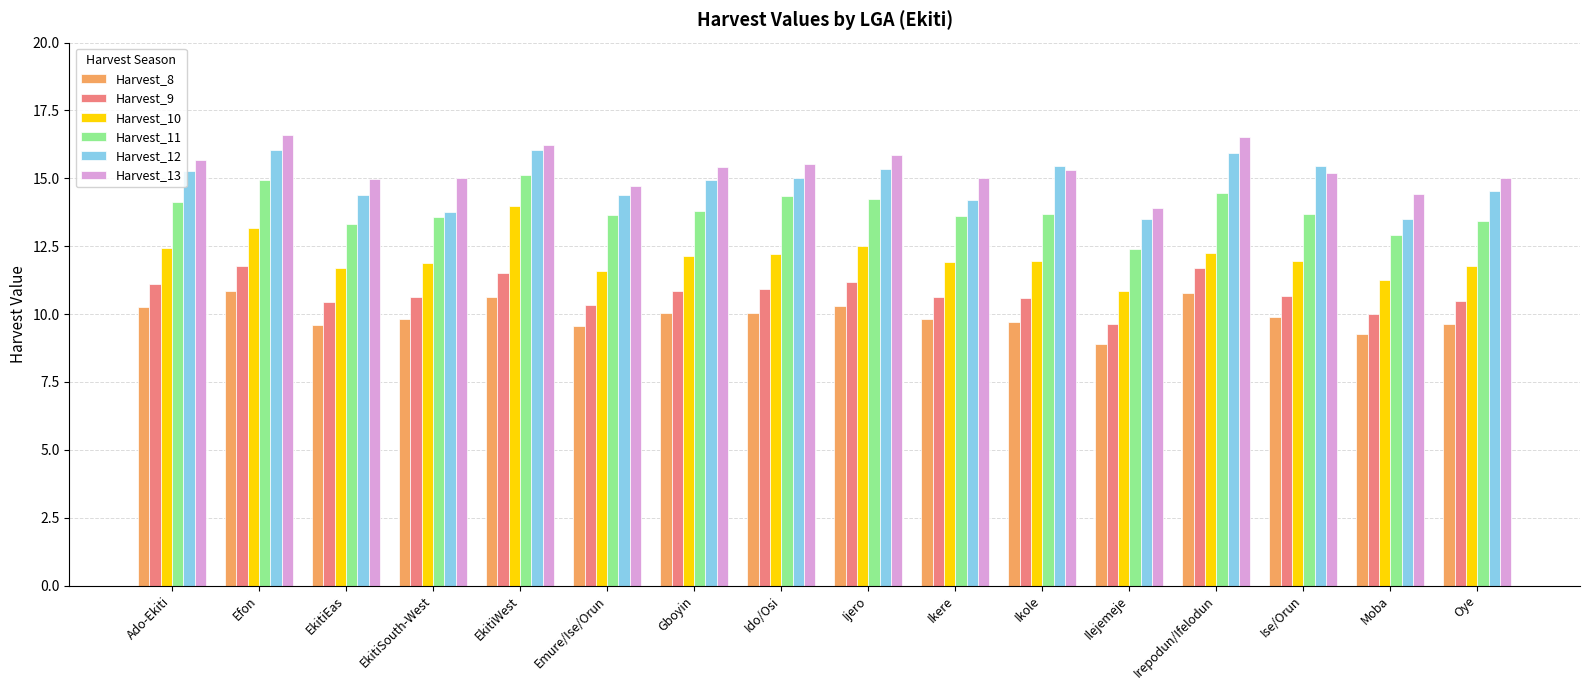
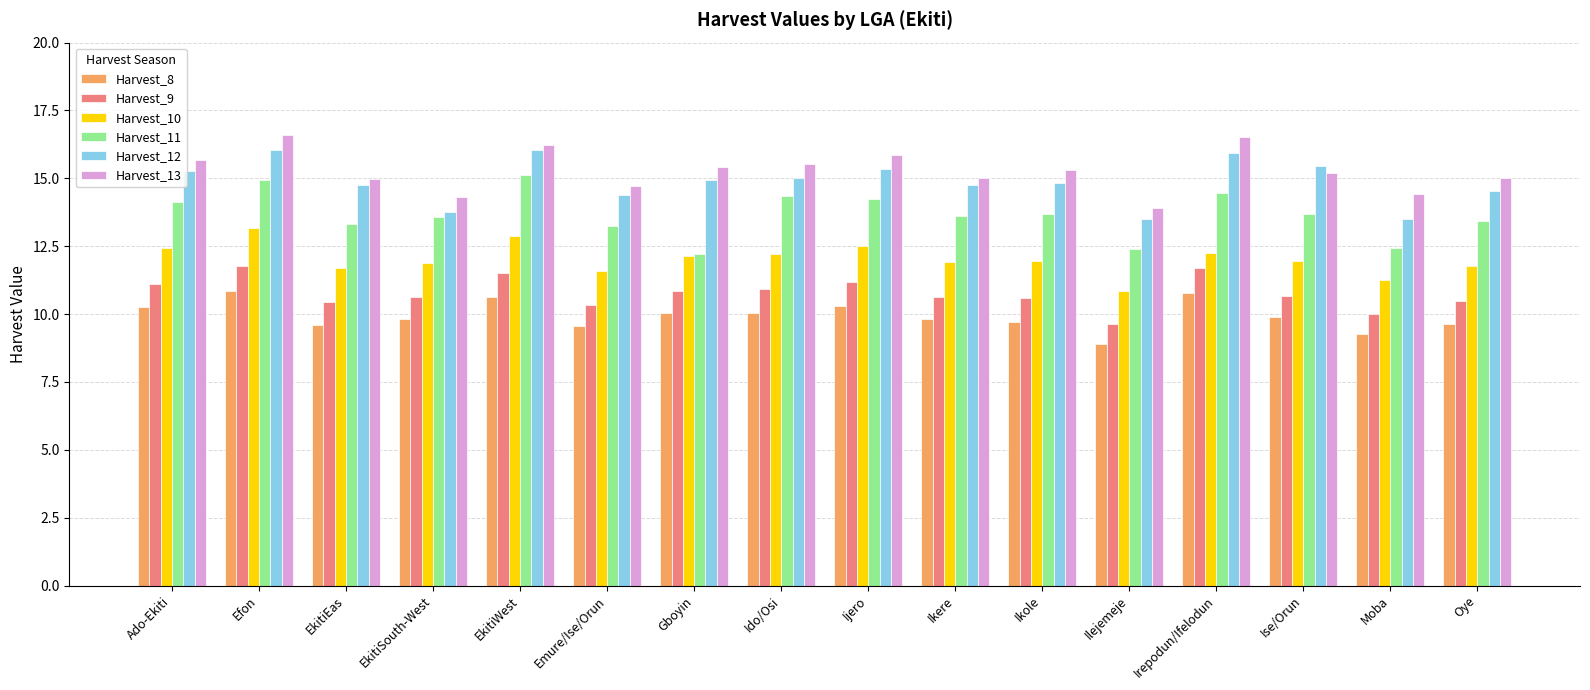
Harvest_12, EkitiEas: 14.4 -> 14.8
Harvest_13, EkitiSouth-West: 15.0 -> 14.3
Harvest_10, EkitiWest: 14.0 -> 12.9
Harvest_11, Emure/Ise/Orun: 13.6 -> 13.3
Harvest_11, Gboyin: 13.8 -> 12.2
Harvest_12, Ikere: 14.2 -> 14.8
Harvest_12, Ikole: 15.4 -> 14.8
Harvest_11, Moba: 12.9 -> 12.4
